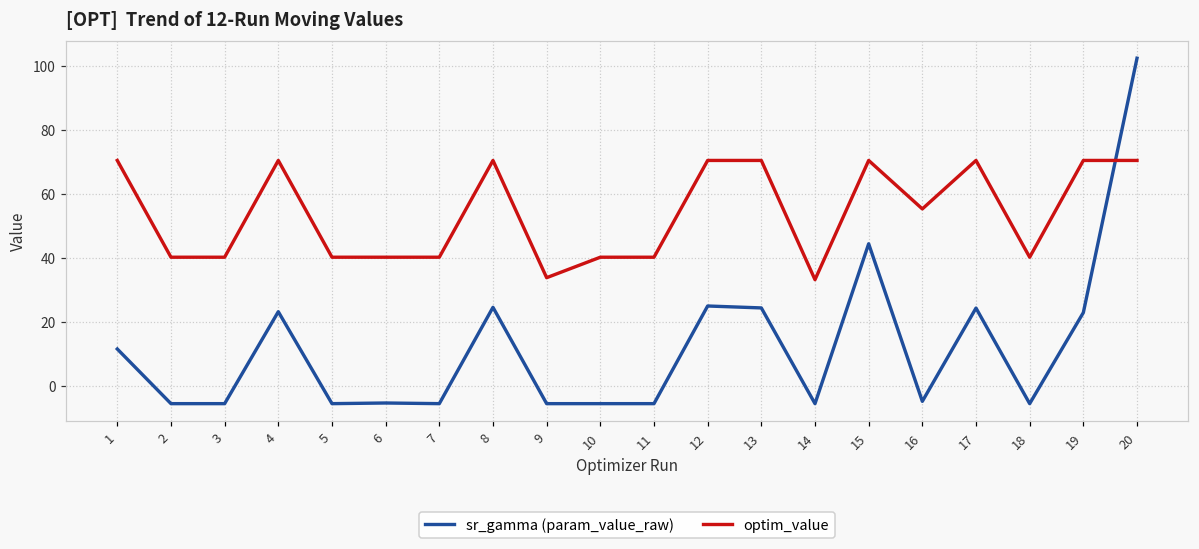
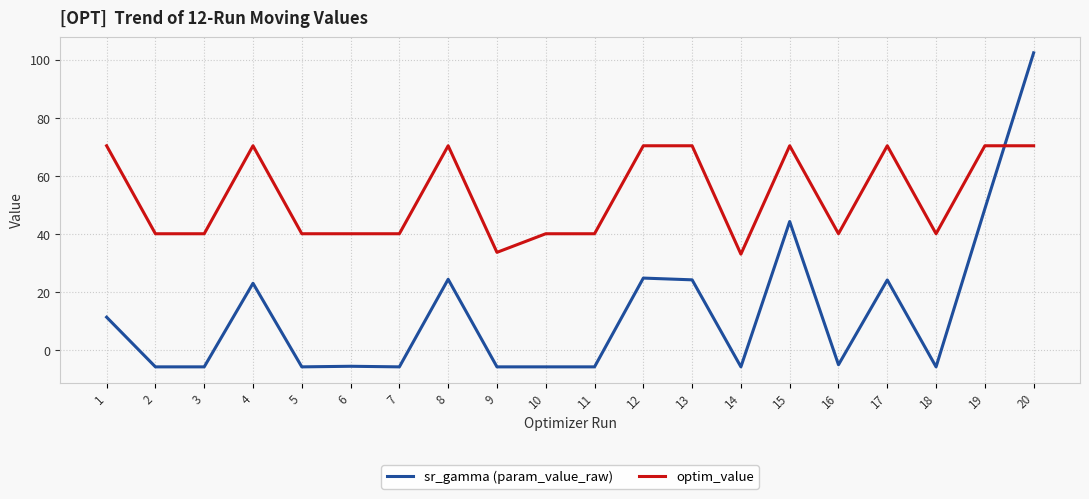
optim_value, 16: 55 -> 40
sr_gamma (param_value_raw), 19: 23 -> 49
